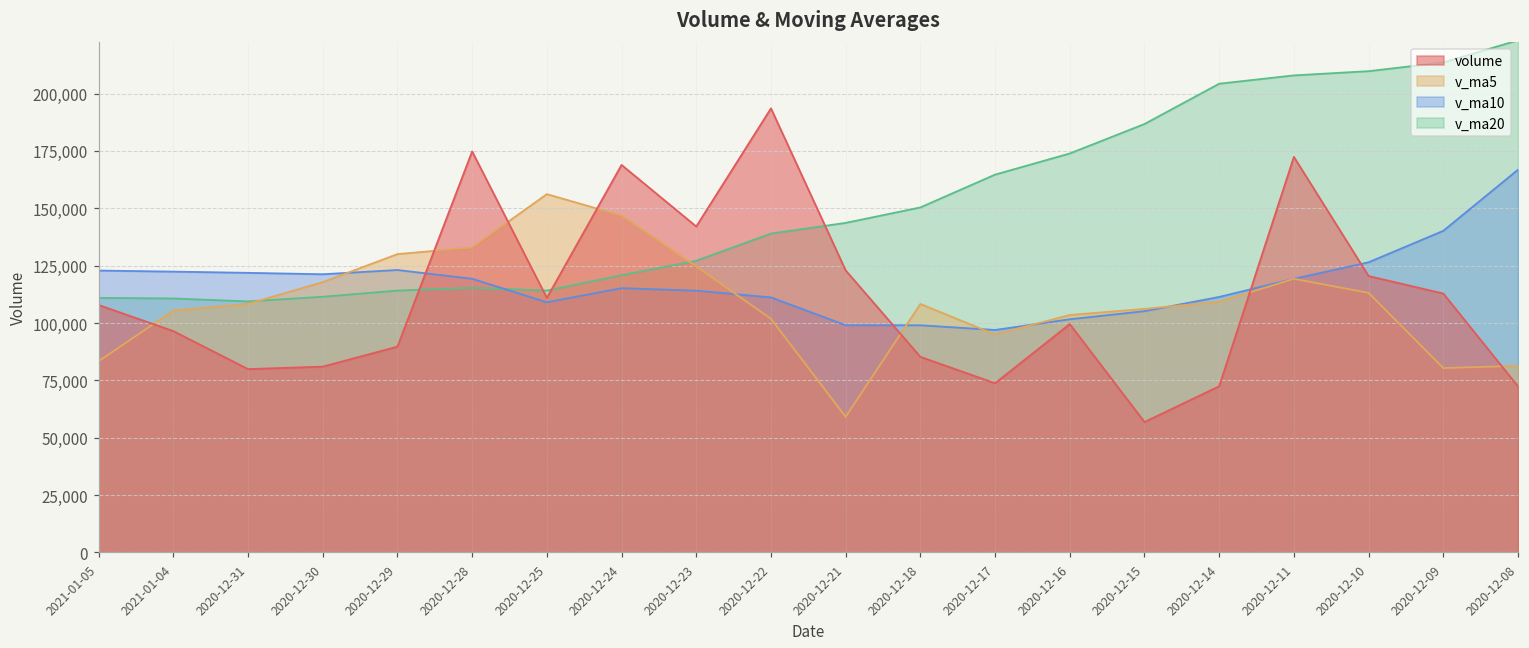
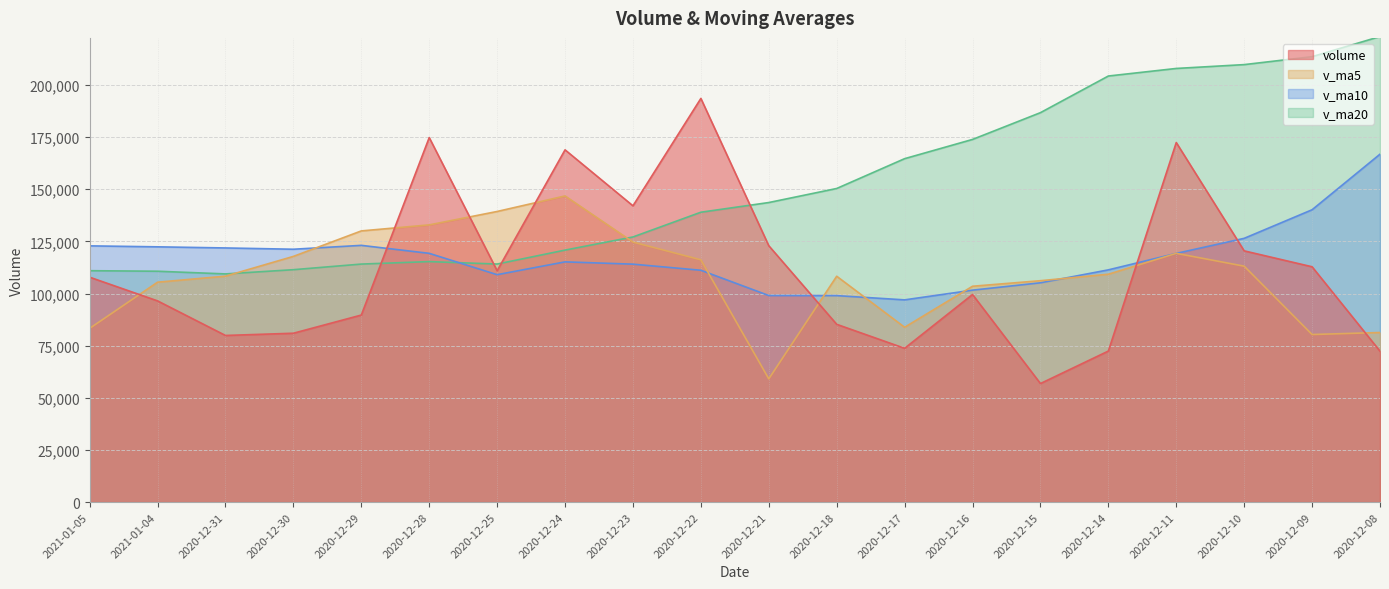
v_ma5, 2020-12-25: 156,000 -> 139,000
v_ma5, 2020-12-22: 102,000 -> 116,000
v_ma5, 2020-12-17: 95,000 -> 84,000
